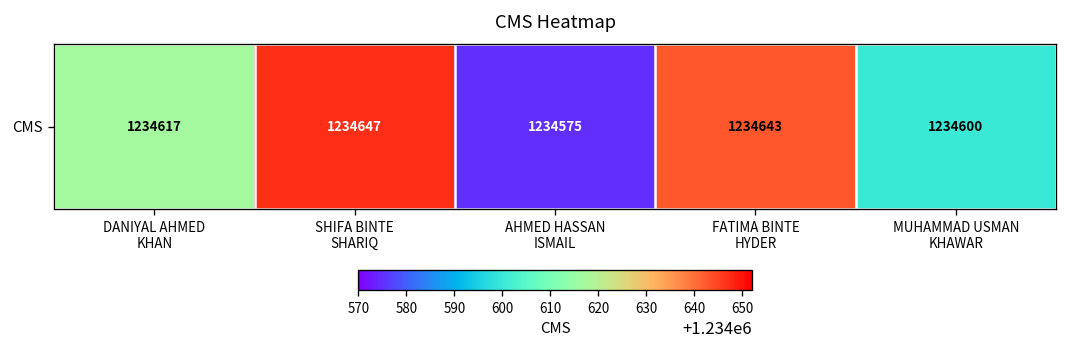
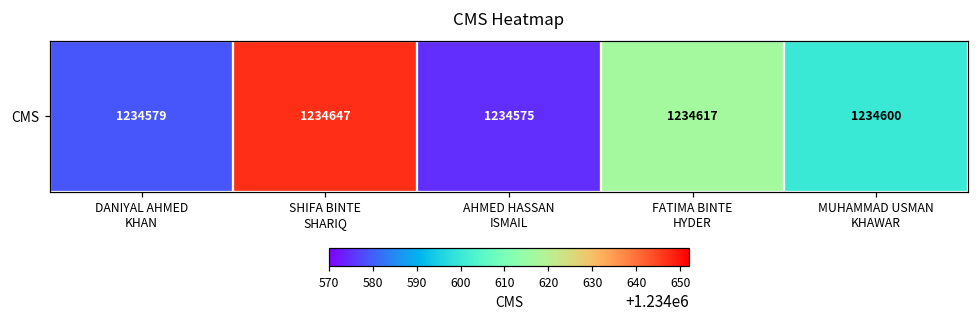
CMS, DANIYAL AHMED KHAN: 1234617 -> 1234579
CMS, FATIMA BINTE HYDER: 1234643 -> 1234617
